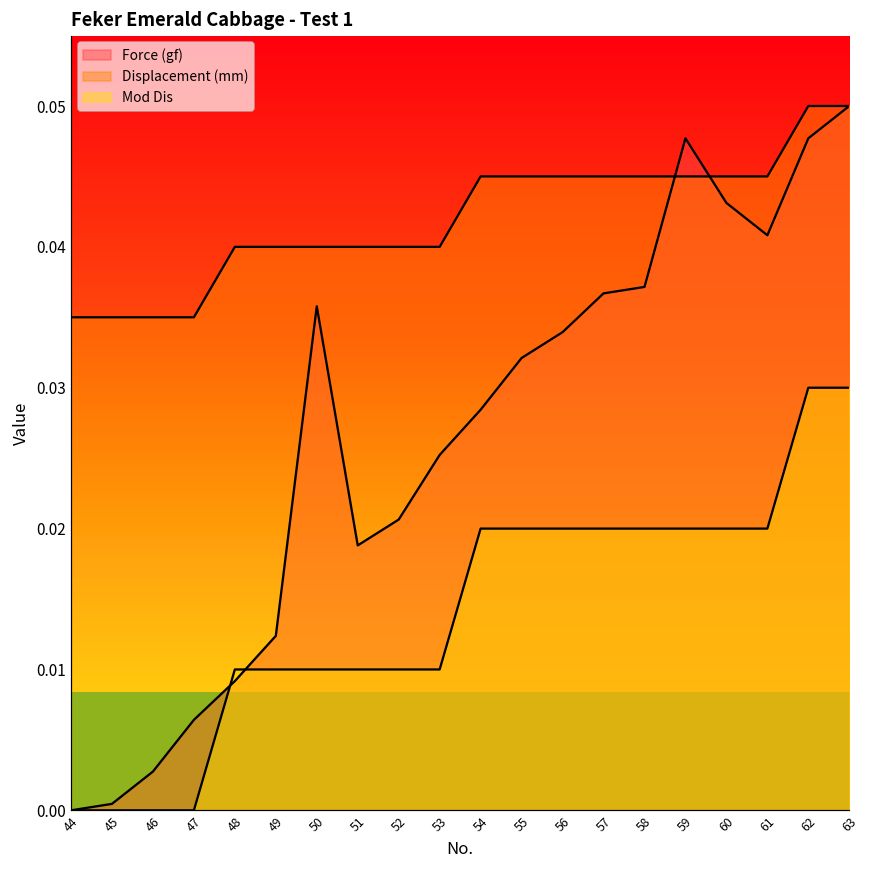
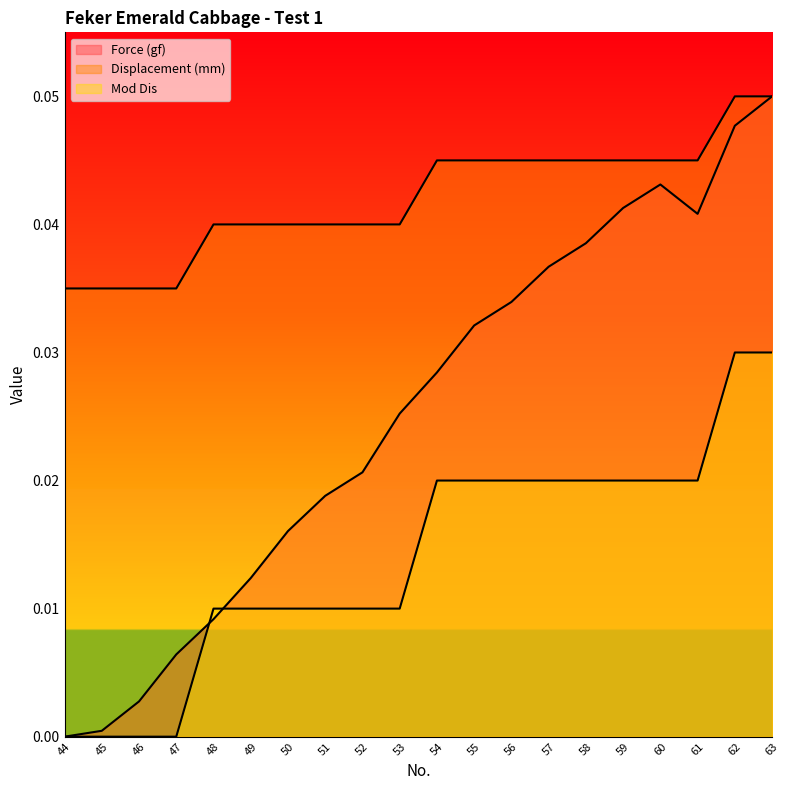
Force (gf), 50: 0.0358 -> 0.0161
Force (gf), 58: 0.0372 -> 0.0385
Force (gf), 59: 0.0477 -> 0.0413
